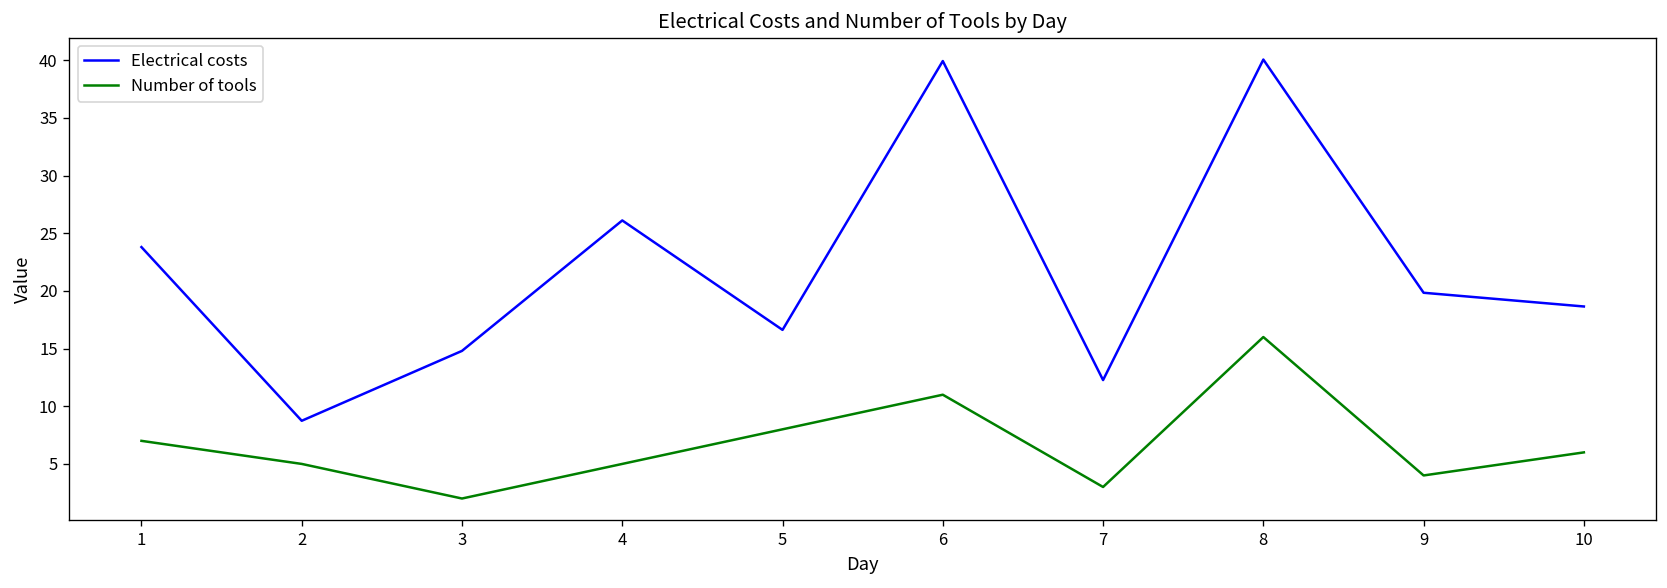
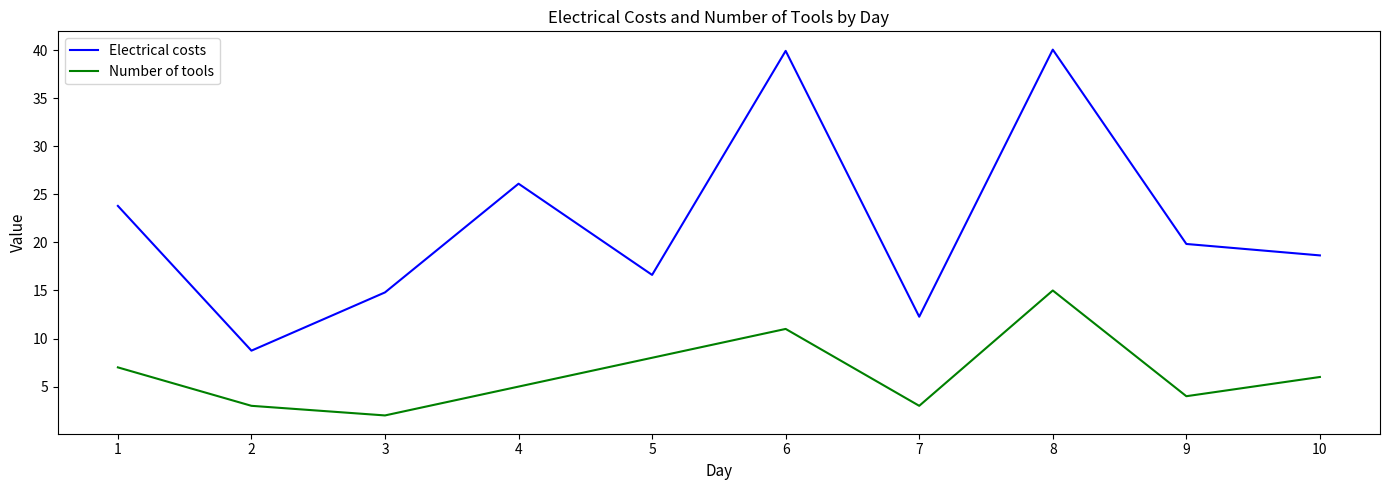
Number of tools, 2: 5 -> 3
Number of tools, 8: 16 -> 15
